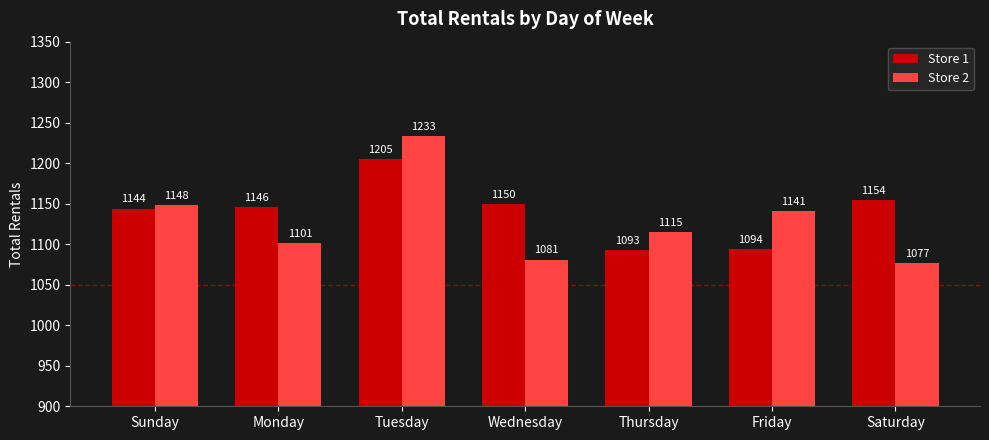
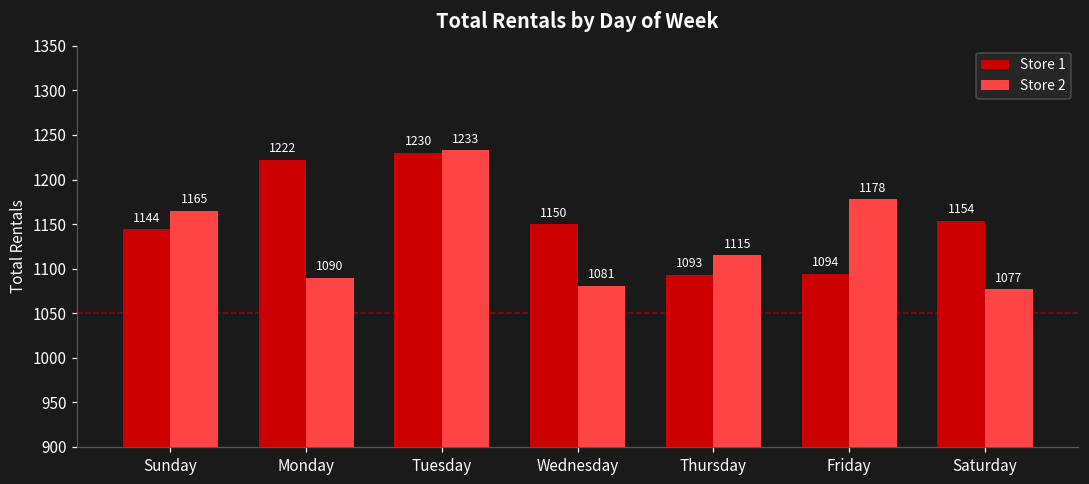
Store 2, Sunday: 1148 -> 1165
Store 1, Monday: 1146 -> 1222
Store 2, Monday: 1101 -> 1090
Store 1, Tuesday: 1205 -> 1230
Store 2, Friday: 1141 -> 1178
